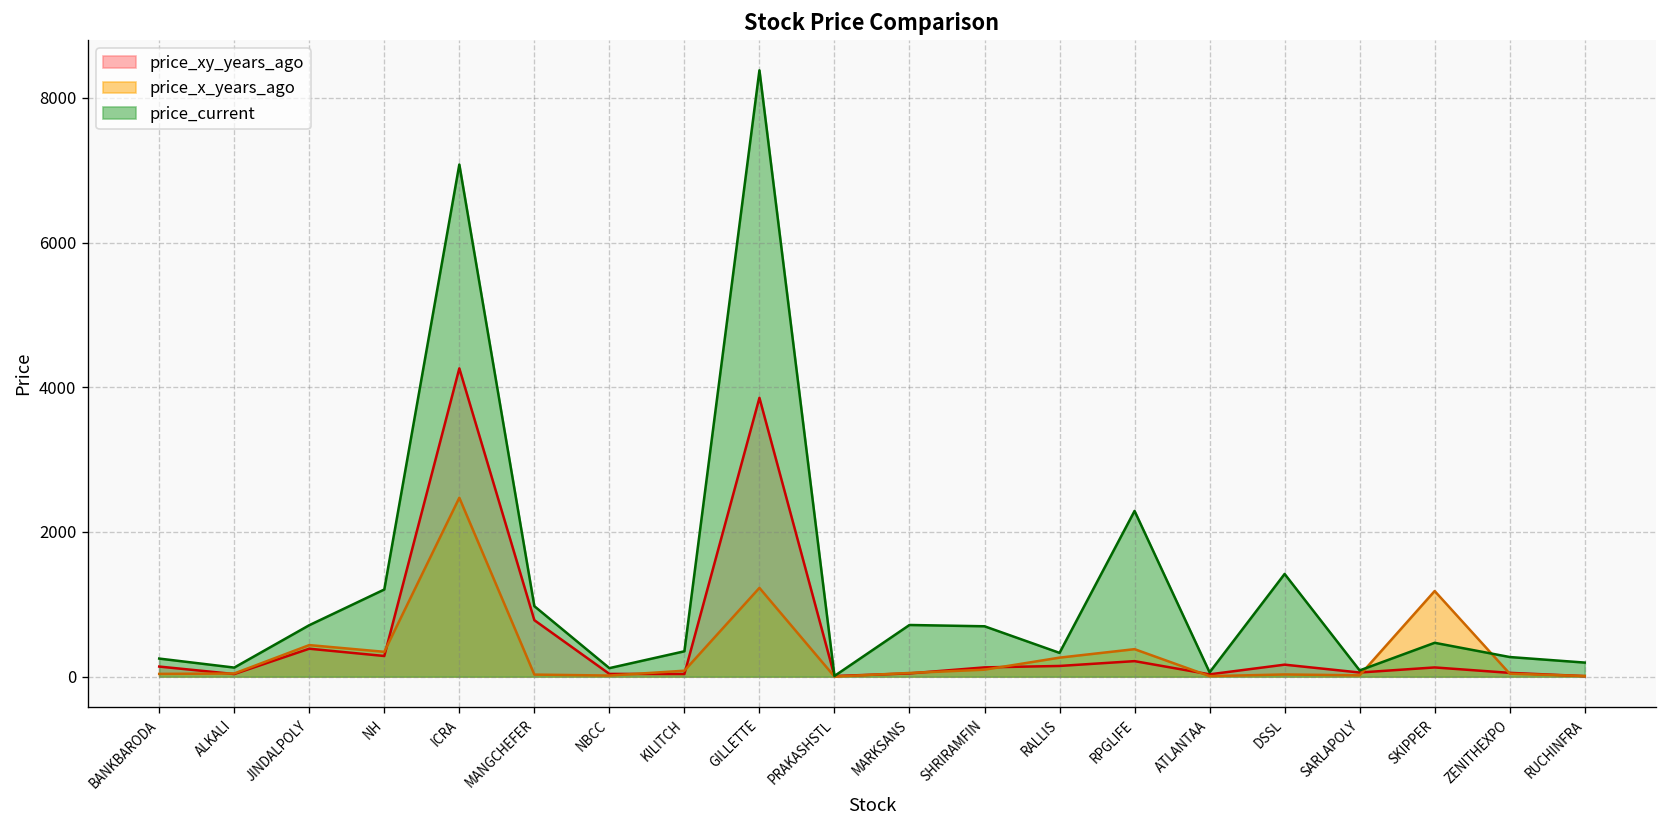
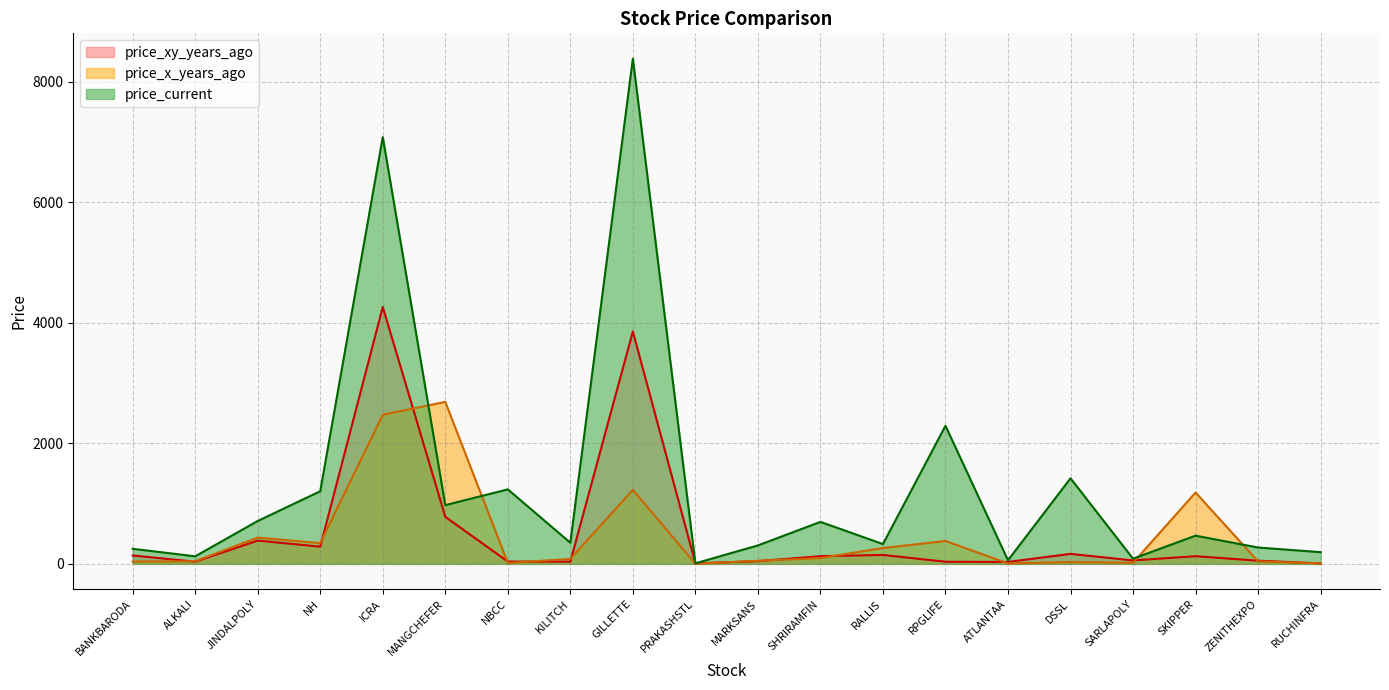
price_x_years_ago, MANGCHEFER: 0 -> 2700
price_current, NBCC: 100 -> 1200
price_current, MARKSANS: 700 -> 300
price_xy_years_ago, RPGLIFE: 200 -> 0
